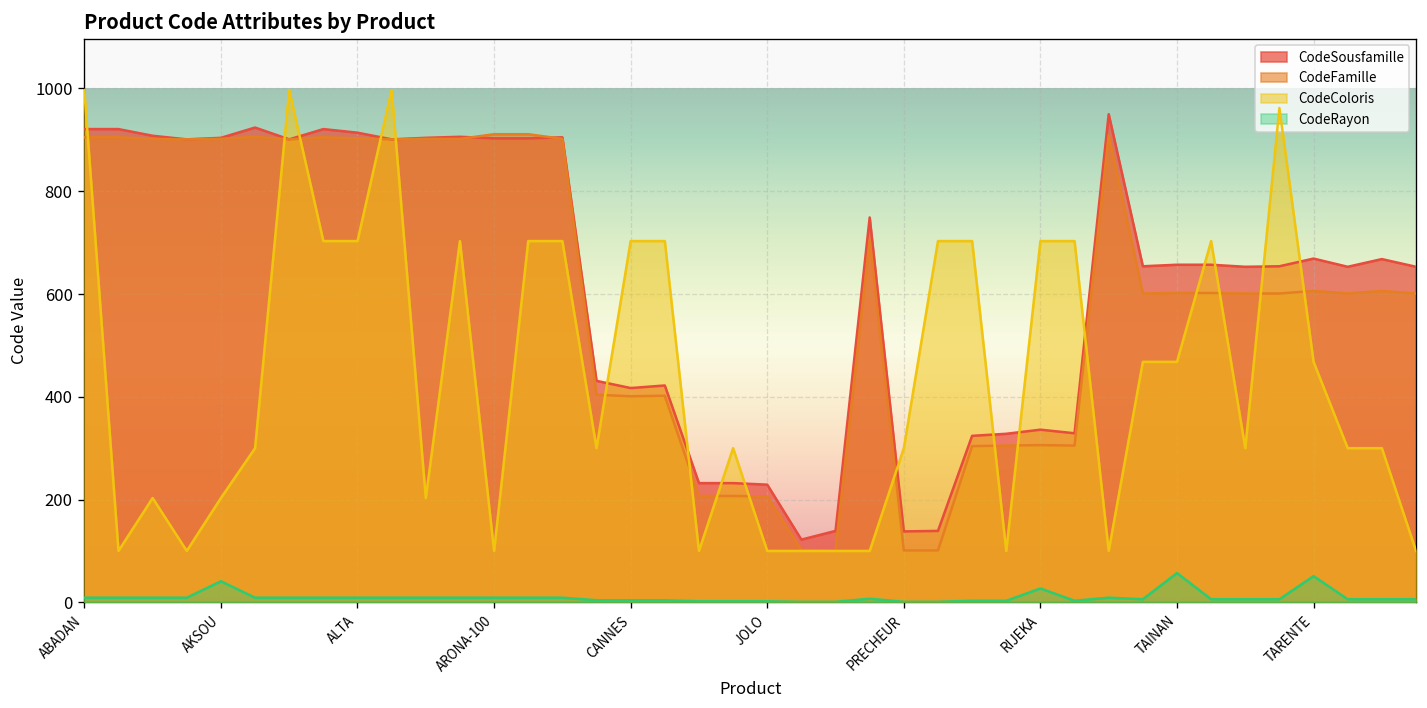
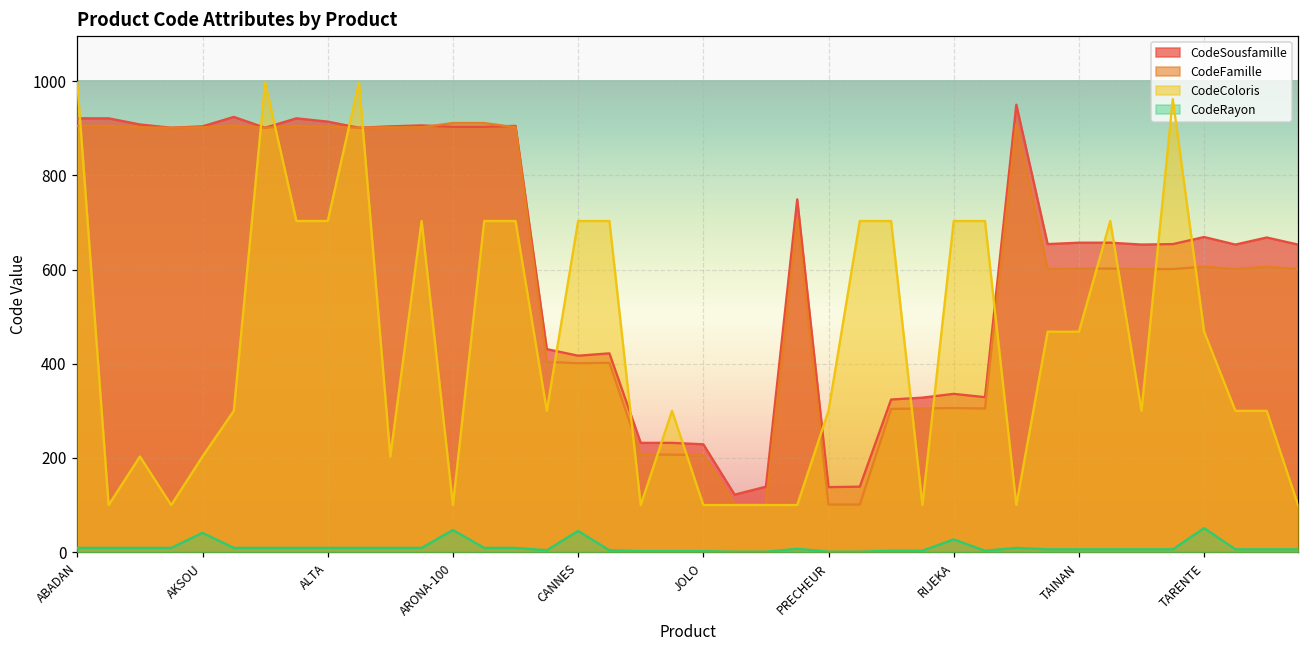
CodeRayon, ARONA-100: 10 -> 50
CodeRayon, CANNES: 0 -> 50
CodeRayon, TAINAN: 60 -> 10
